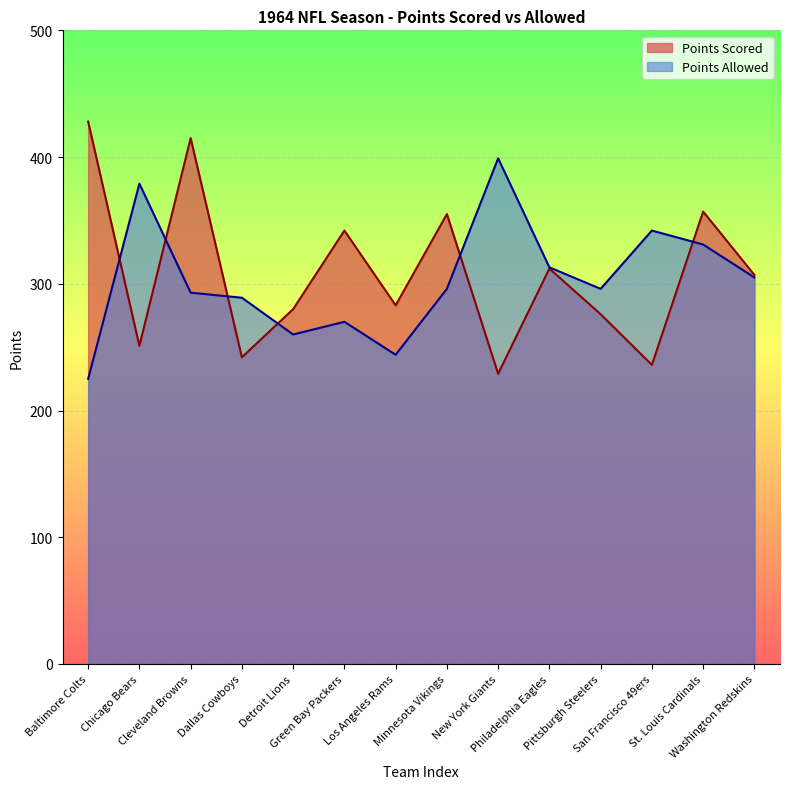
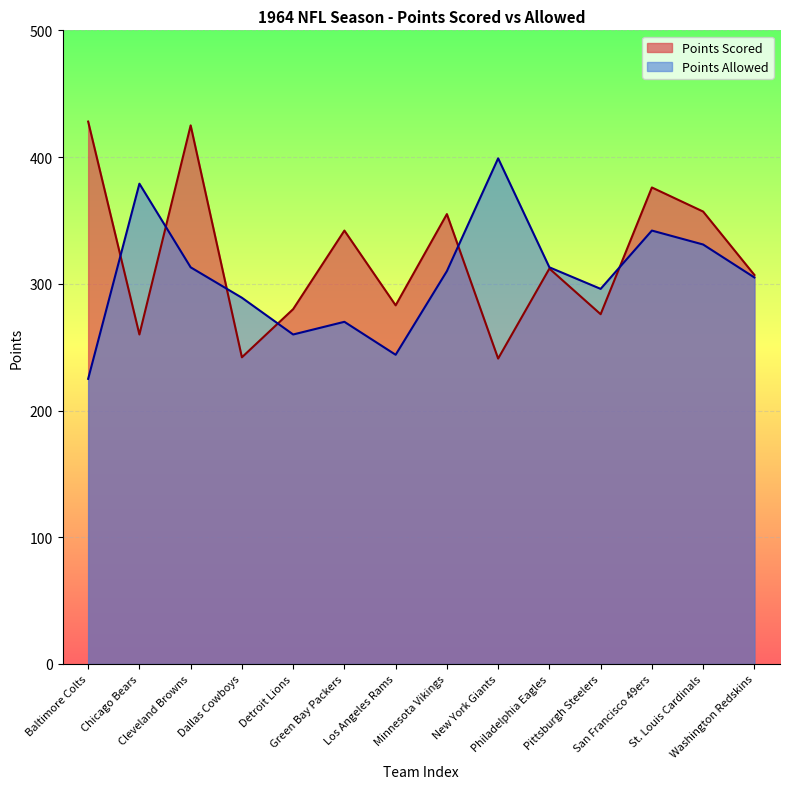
Points Scored, Chicago Bears: 251 -> 260
Points Scored, Cleveland Browns: 415 -> 425
Points Allowed, Cleveland Browns: 293 -> 313
Points Allowed, Minnesota Vikings: 296 -> 310
Points Scored, New York Giants: 229 -> 241
Points Scored, San Francisco 49ers: 236 -> 376
